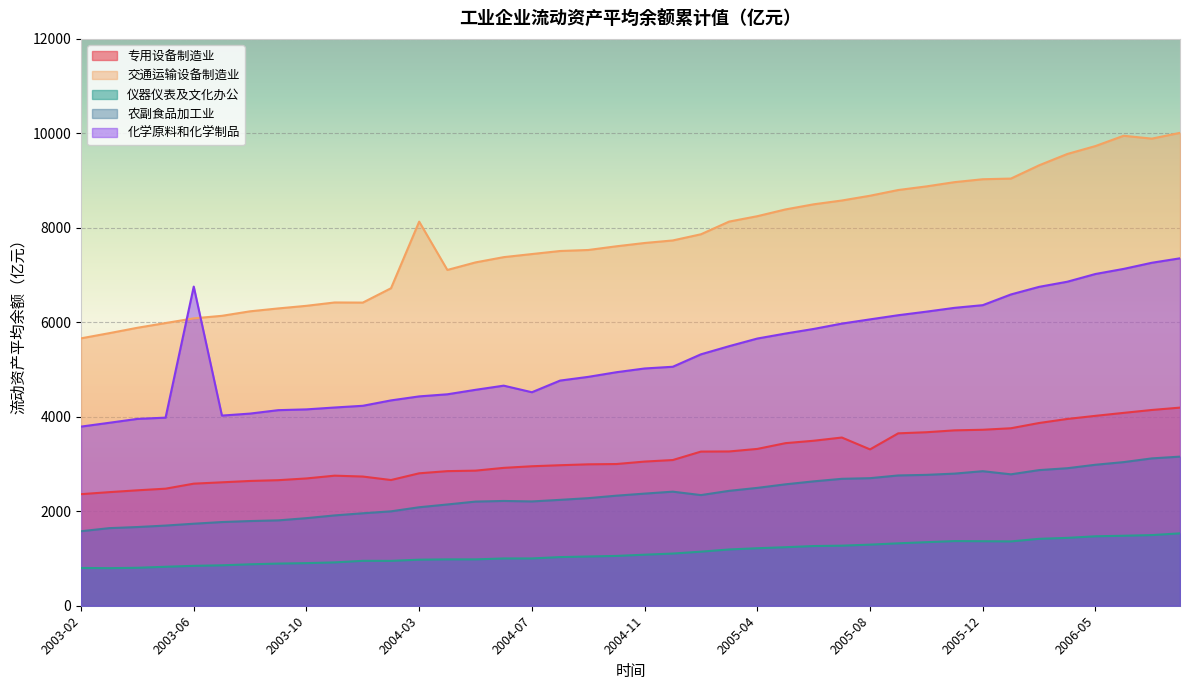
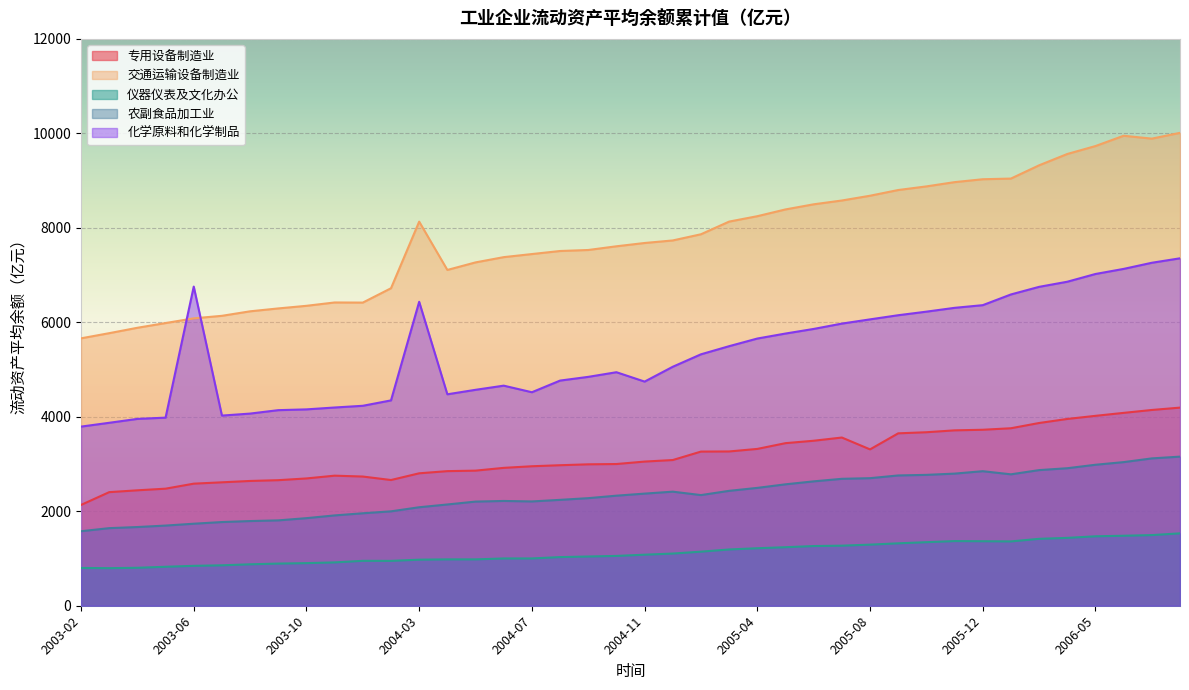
专用设备制造业, 2003-02: 2400 -> 2100
化学原料和化学制品, 2004-03: 4400 -> 6400
化学原料和化学制品, 2004-11: 5000 -> 4700
